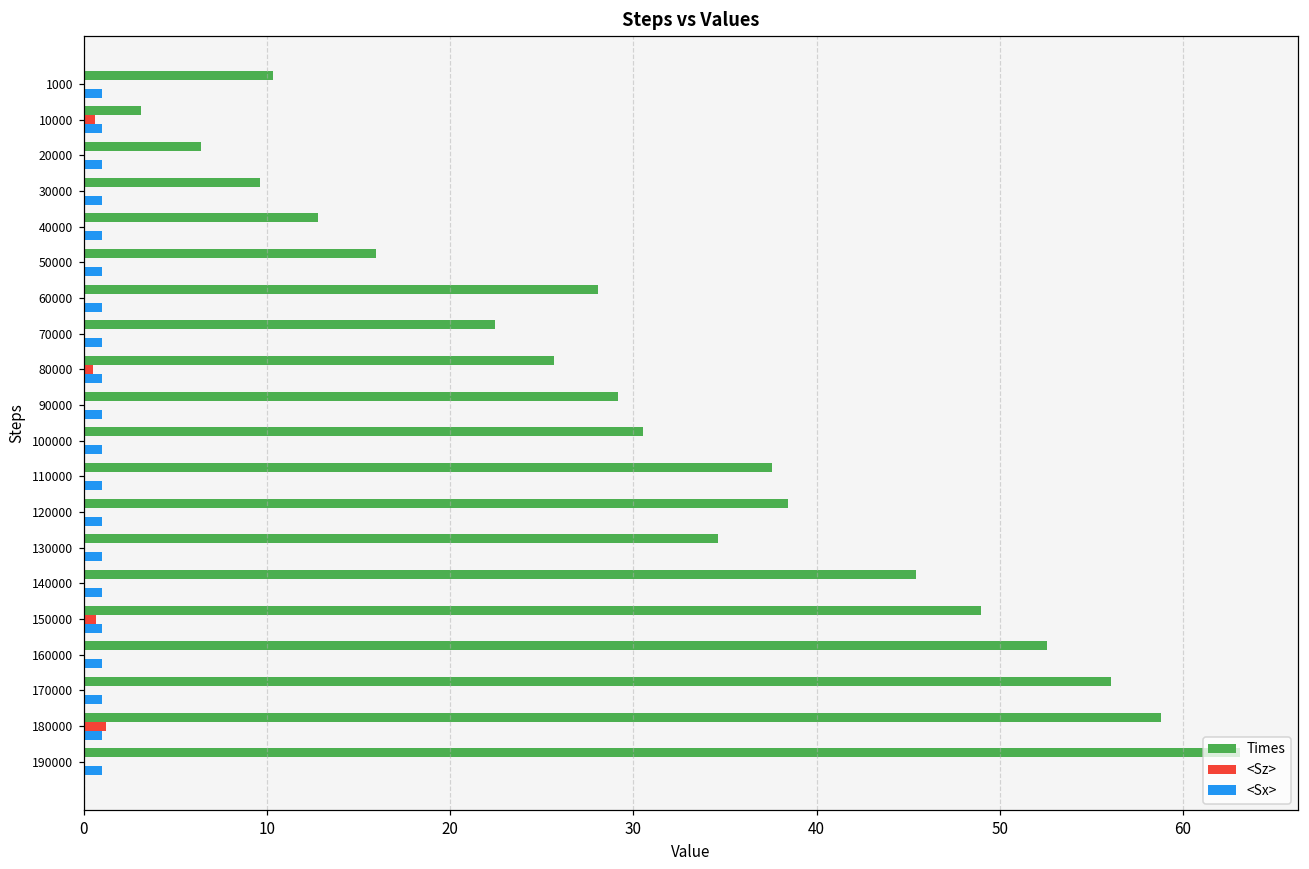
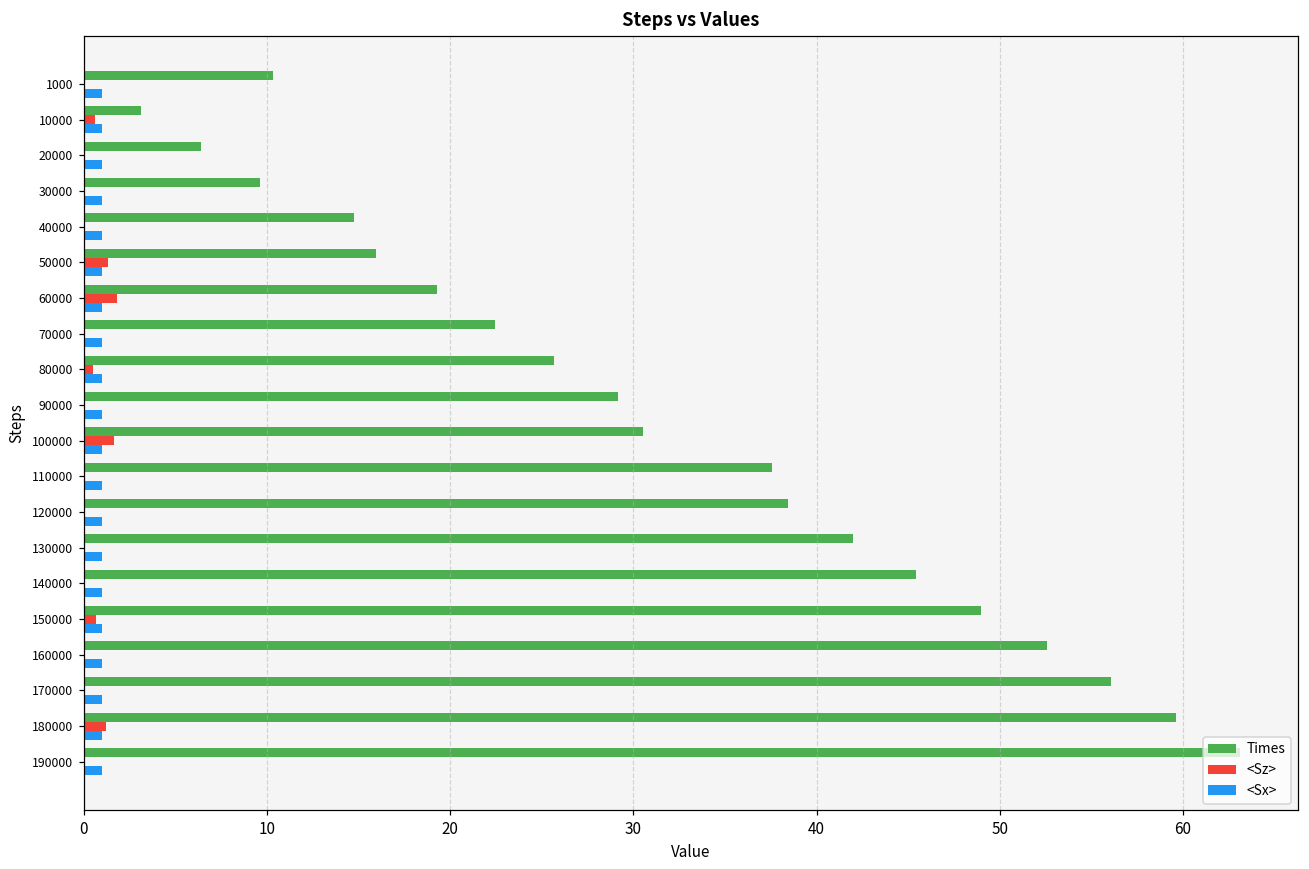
Times, 40000: 12.8 -> 14.8
<Sz>, 50000: 0.0 -> 1.3
Times, 60000: 28.1 -> 19.3
<Sz>, 60000: 0.0 -> 1.8
<Sz>, 100000: 0.0 -> 1.7
Times, 130000: 34.6 -> 42.0
Times, 180000: 58.8 -> 59.6
